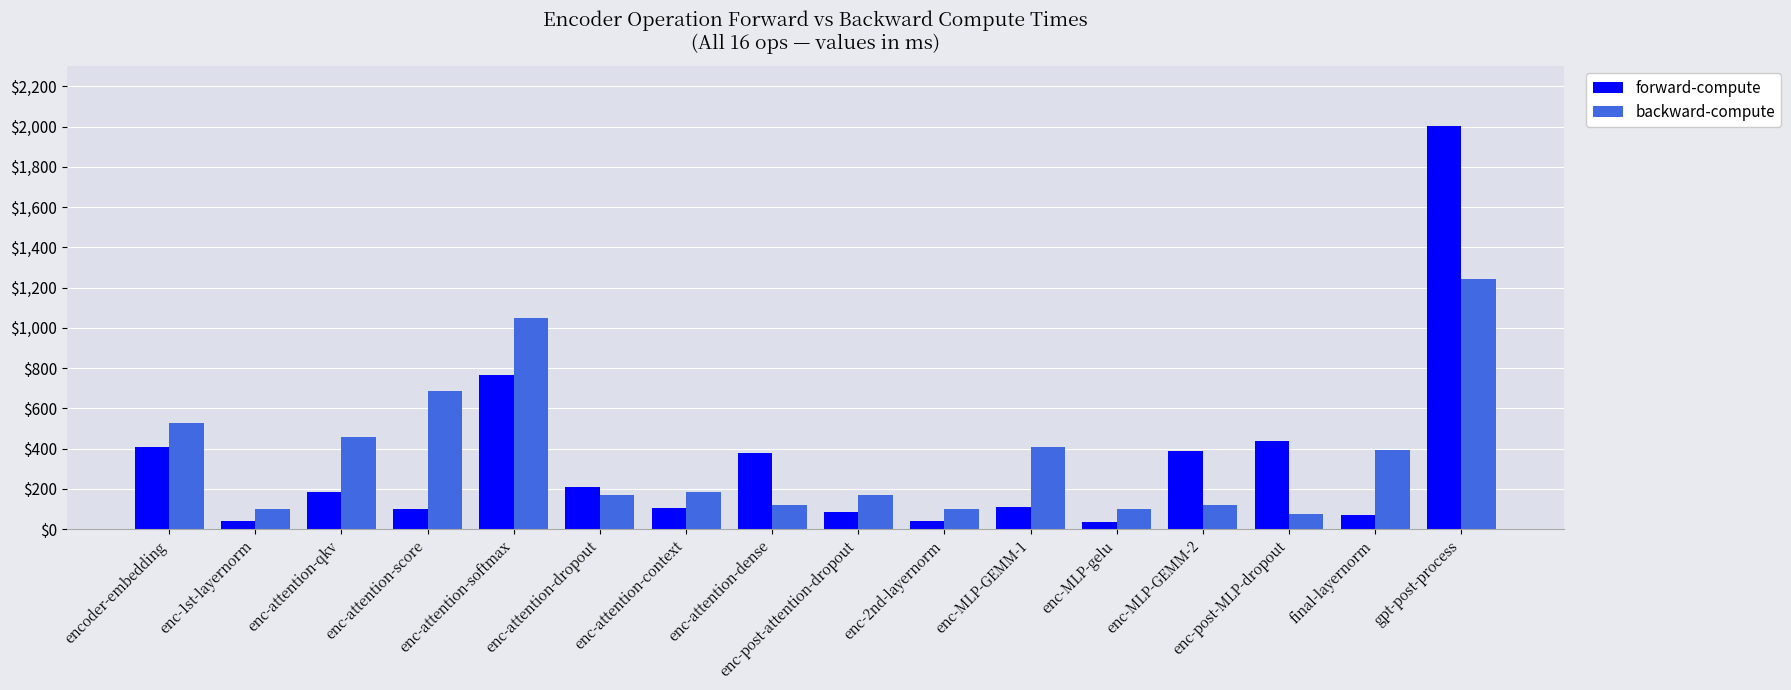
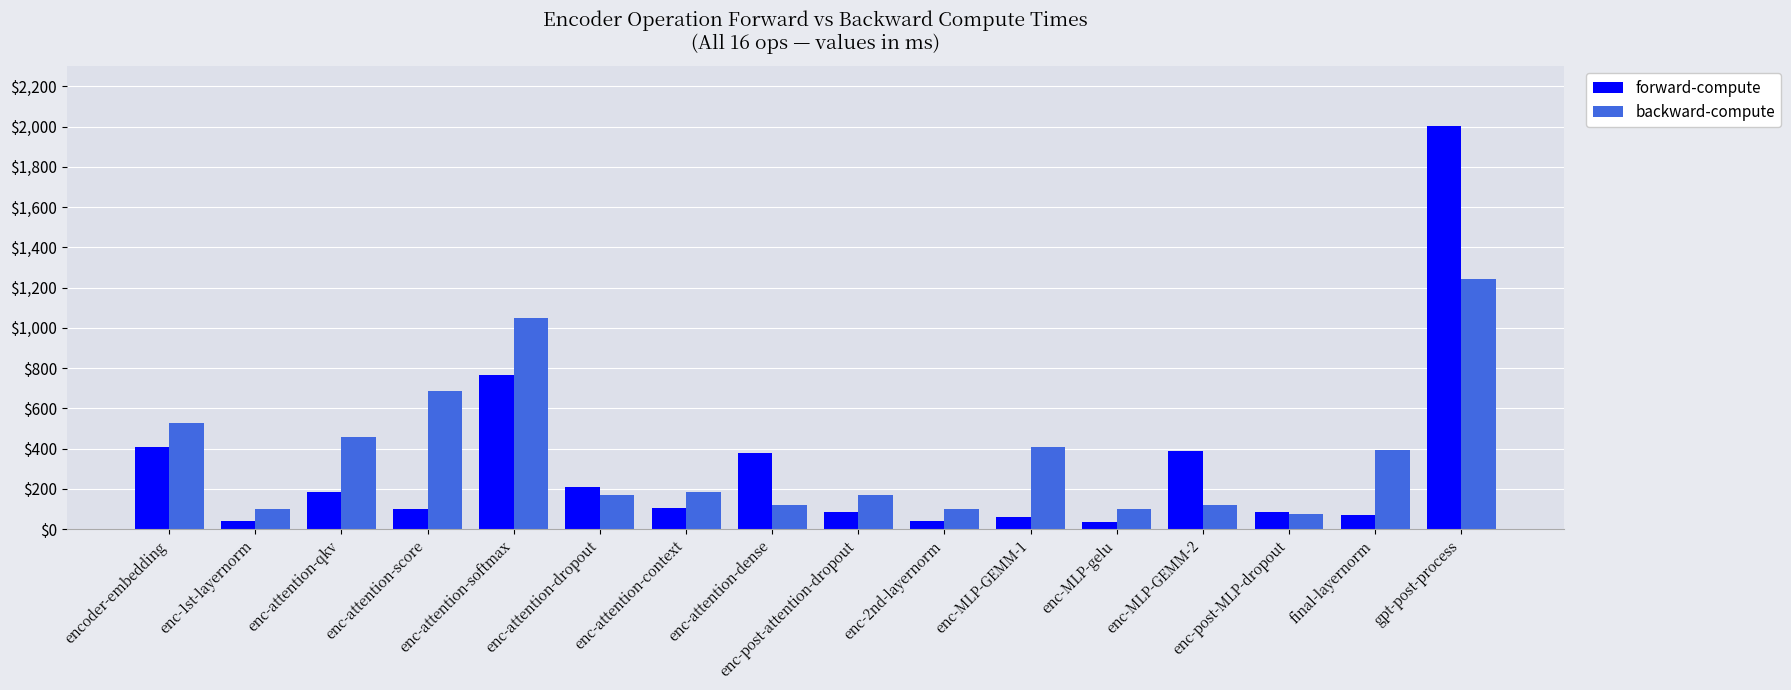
forward-compute, enc-MLP-GEMM-1: $110 -> $60
forward-compute, enc-post-MLP-dropout: $440 -> $90
